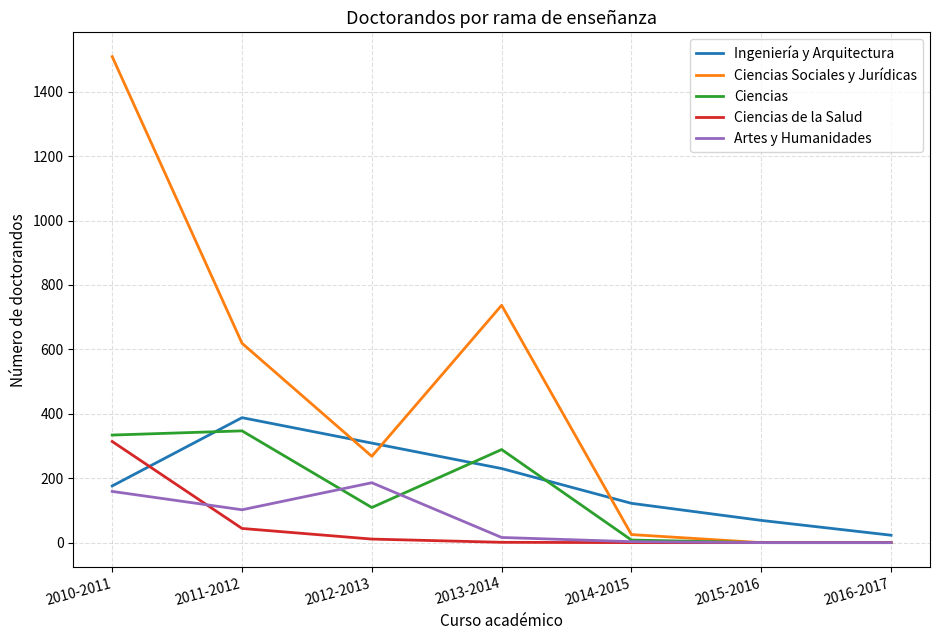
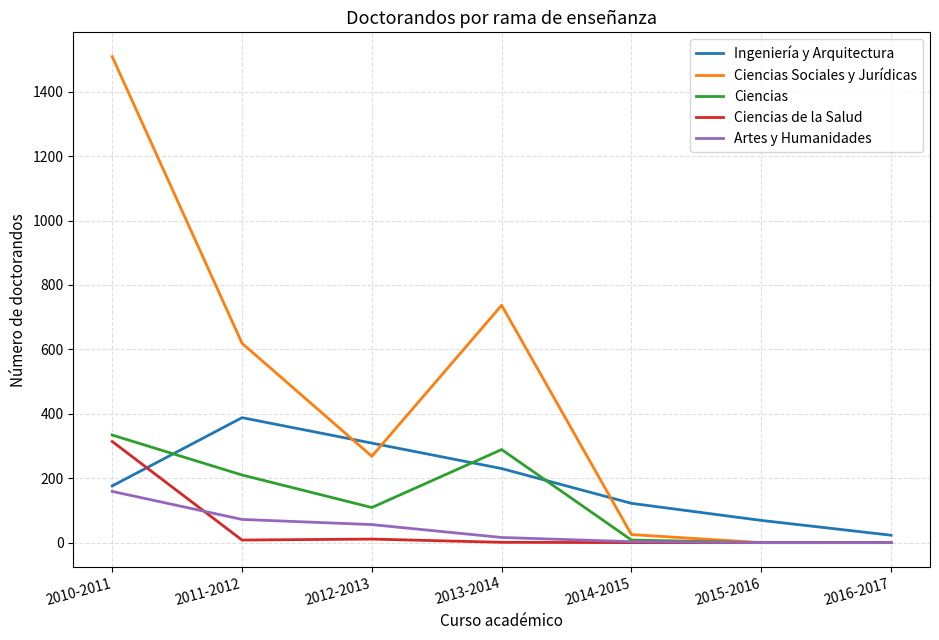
Ciencias, 2011-2012: 350 -> 210
Ciencias de la Salud, 2011-2012: 40 -> 10
Artes y Humanidades, 2011-2012: 100 -> 70
Artes y Humanidades, 2012-2013: 190 -> 60
